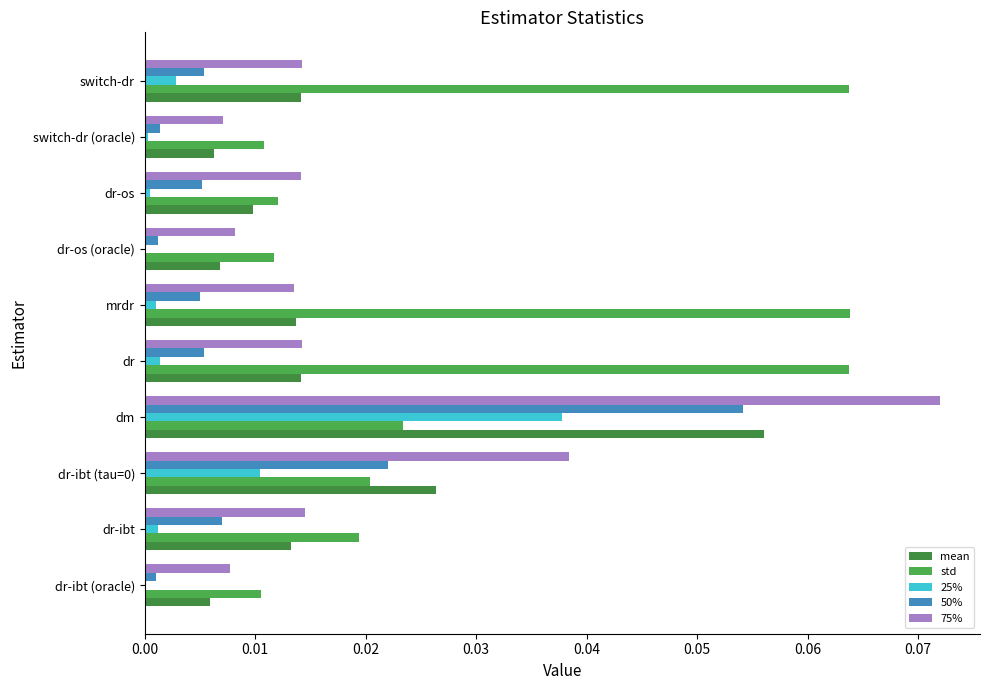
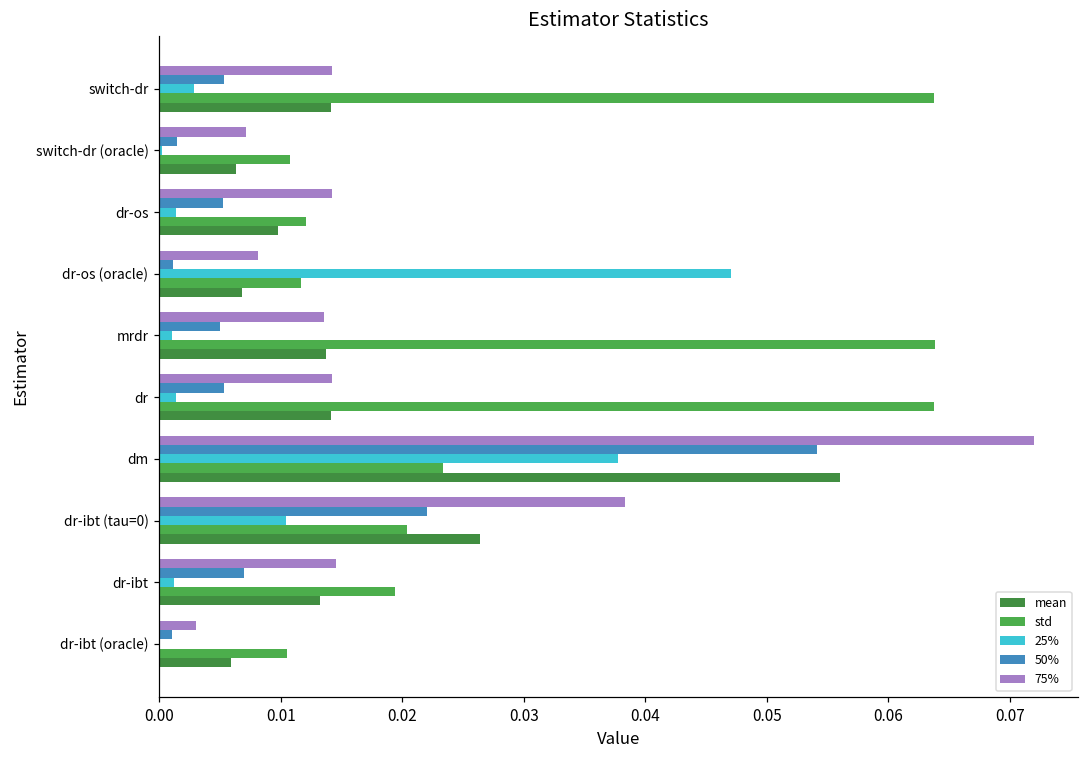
25%, dr-os: 0.0004 -> 0.0014
25%, dr-os (oracle): 0.0001 -> 0.0471
75%, dr-ibt (oracle): 0.0077 -> 0.0030
